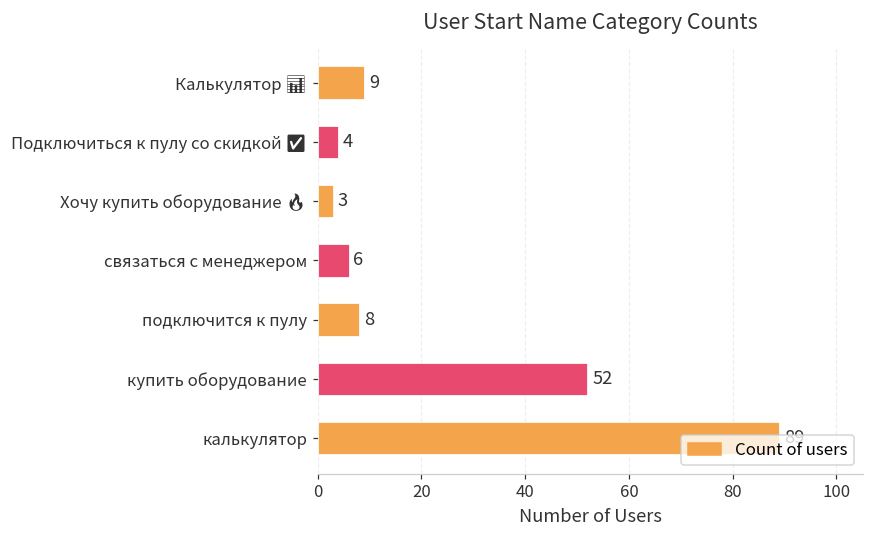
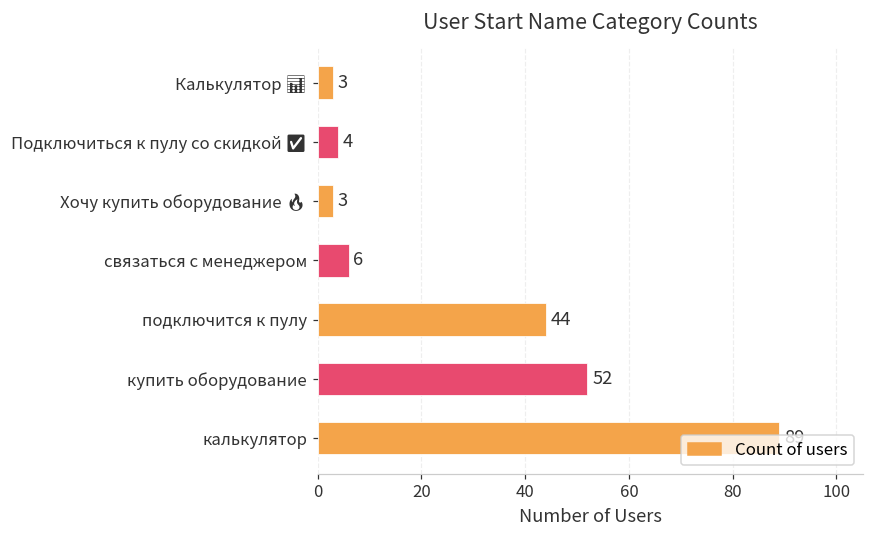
Калькулятор 📊: 9 -> 3
подключится к пулу: 8 -> 44
